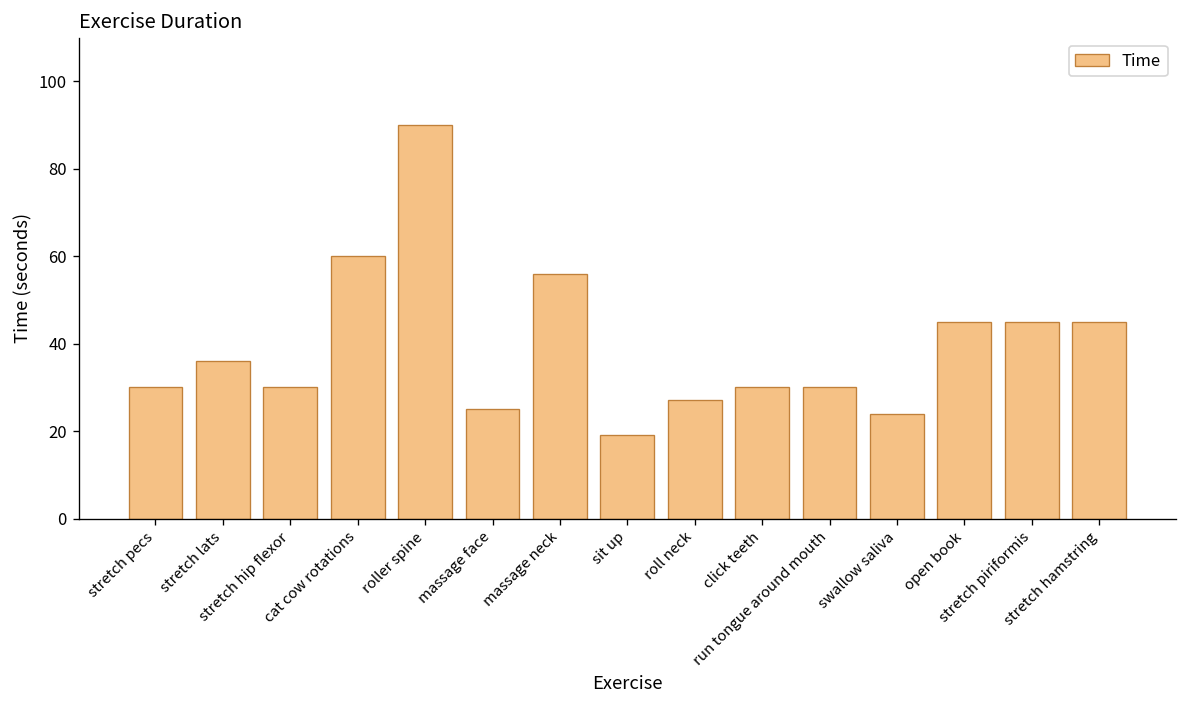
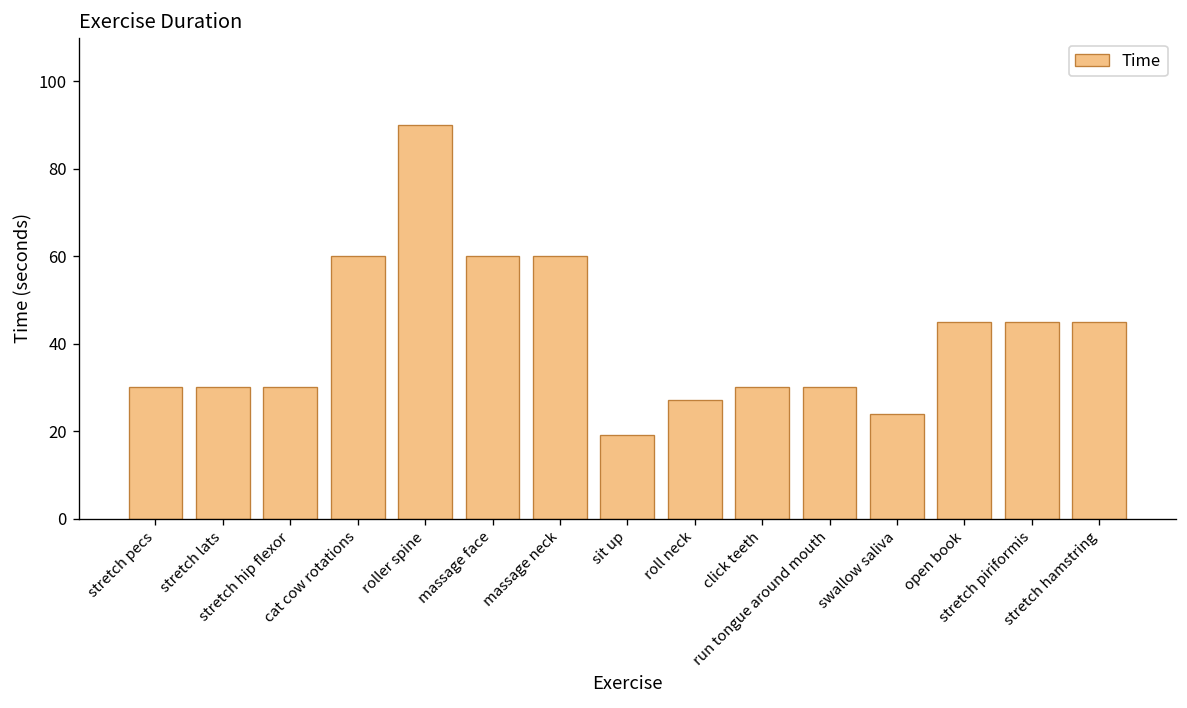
stretch lats: 36 -> 30
massage face: 25 -> 60
massage neck: 56 -> 60
